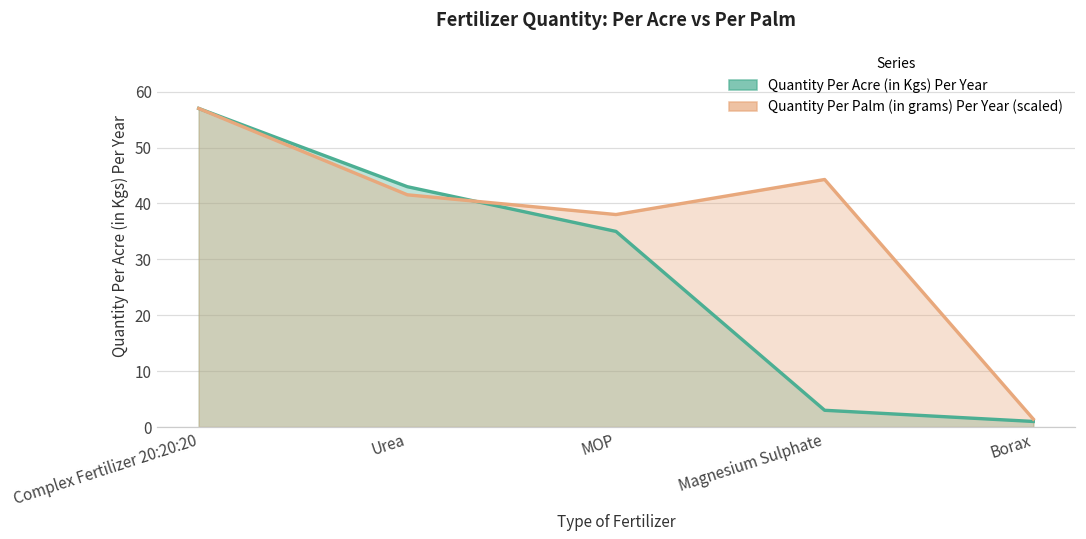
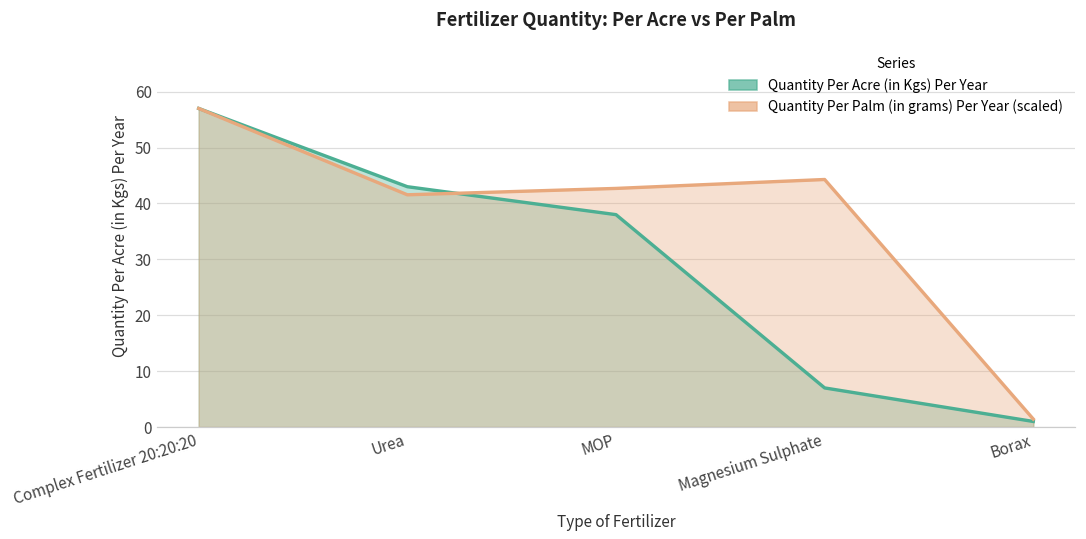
Quantity Per Acre (in Kgs) Per Year, MOP: 35 -> 38
Quantity Per Palm (in grams) Per Year (scaled), MOP: 38 -> 43
Quantity Per Acre (in Kgs) Per Year, Magnesium Sulphate: 3 -> 7
